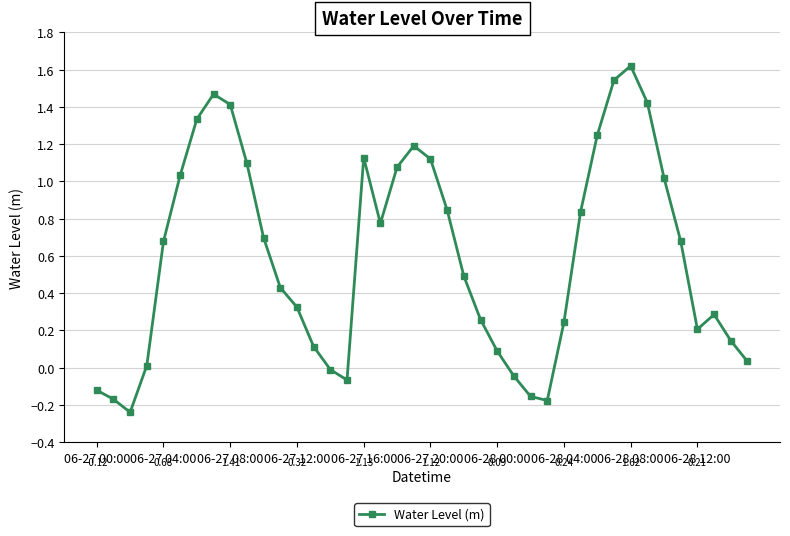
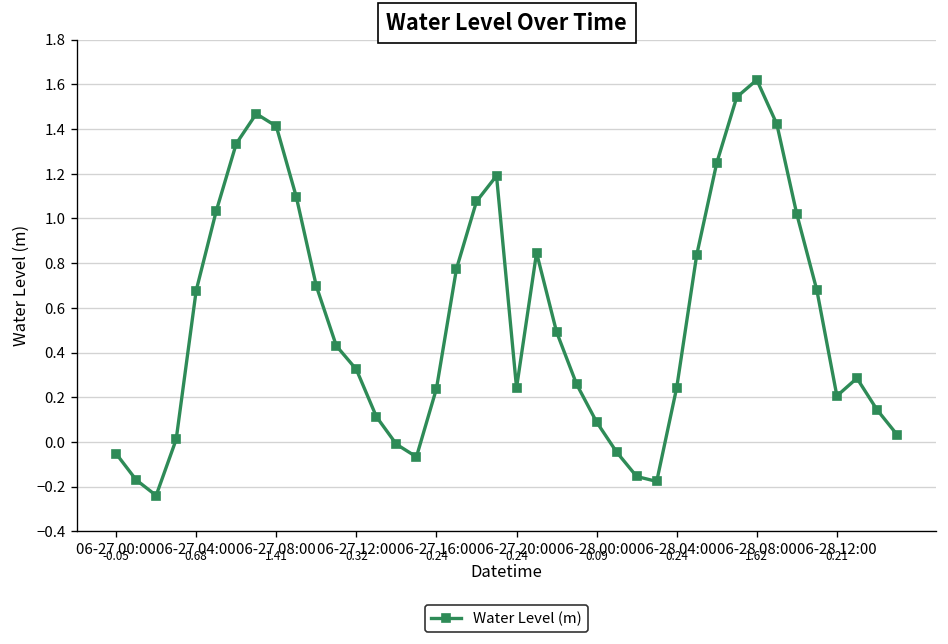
06-27 00:00: -0.12 -> -0.05
06-27 16:00: 1.13 -> 0.24
06-27 20:00: 1.12 -> 0.24
